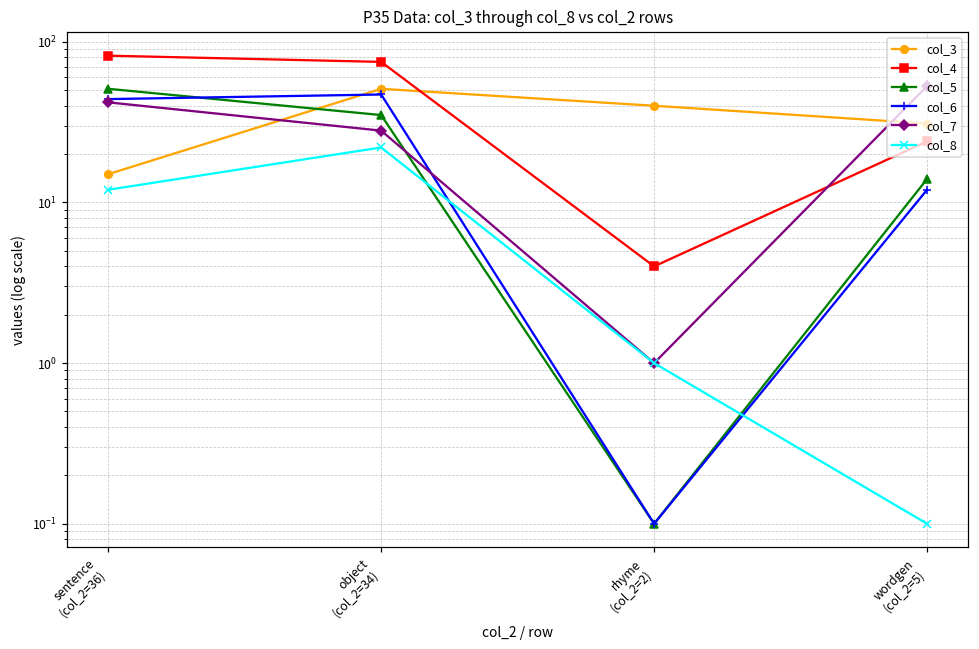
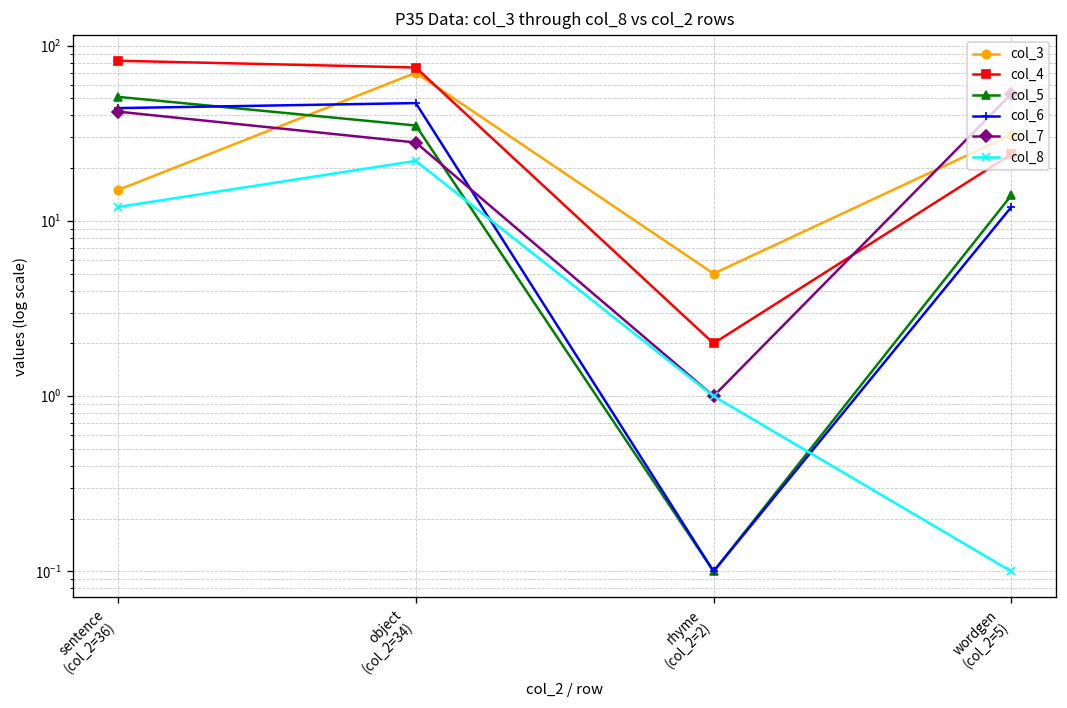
col_3, object (col_2=34): 51 -> 70
col_3, rhyme (col_2=2): 40 -> 5
col_4, rhyme (col_2=2): 4 -> 2
